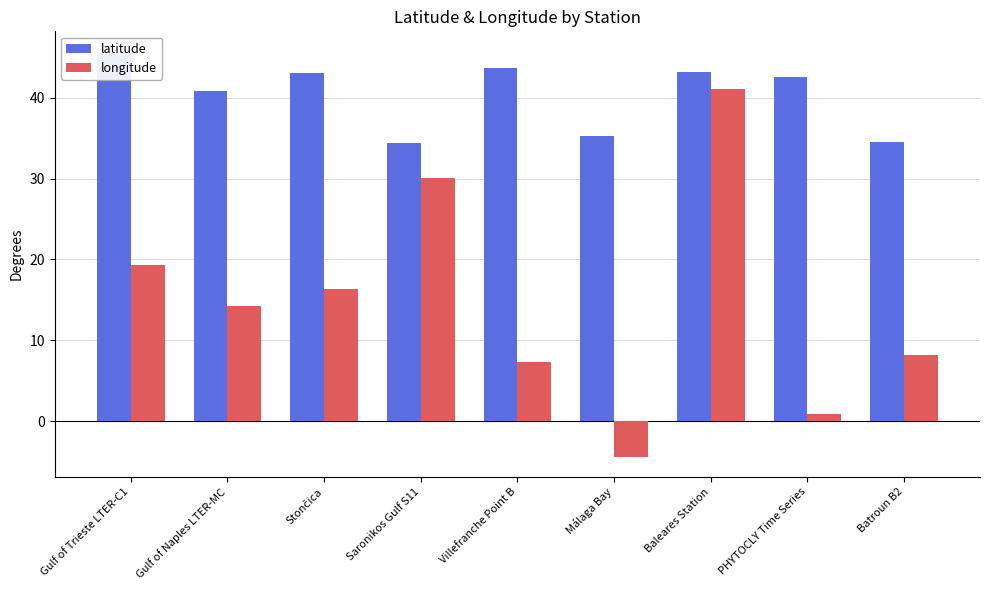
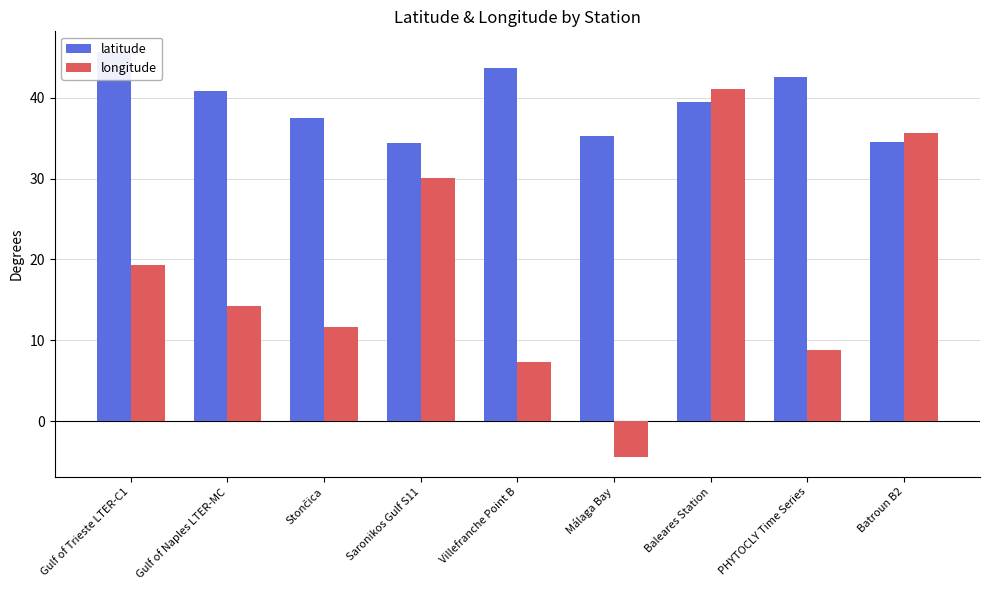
latitude, Stončica: 43 -> 37
longitude, Stončica: 16 -> 12
latitude, Baleares Station: 43 -> 39
longitude, PHYTOCLY Time Series: 1 -> 9
longitude, Batroun B2: 8 -> 36
